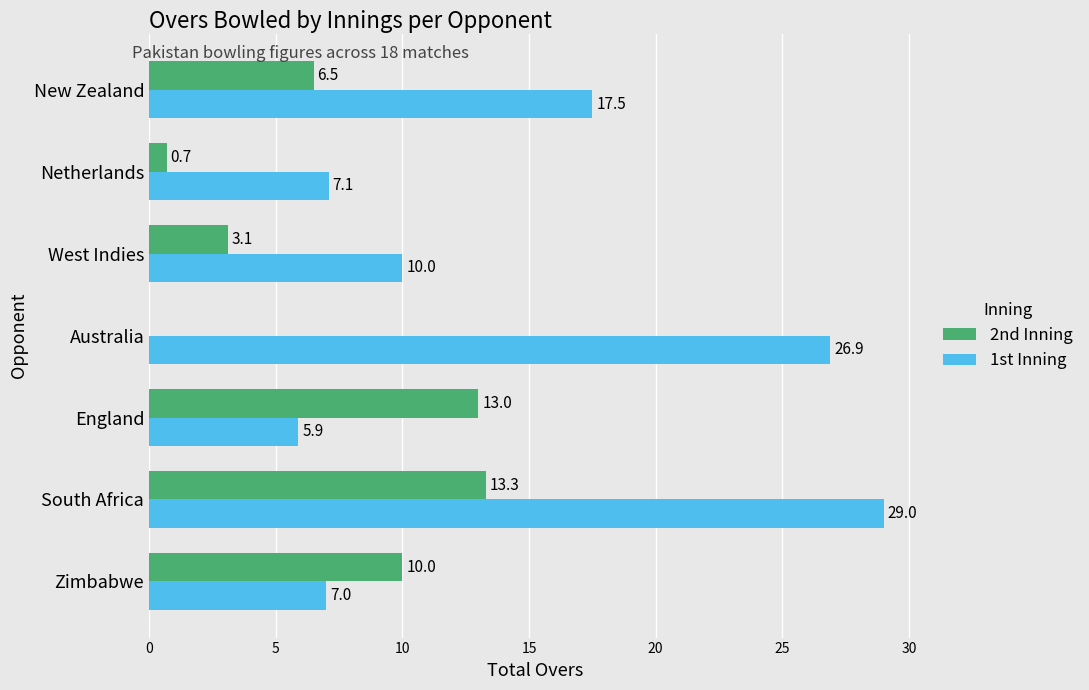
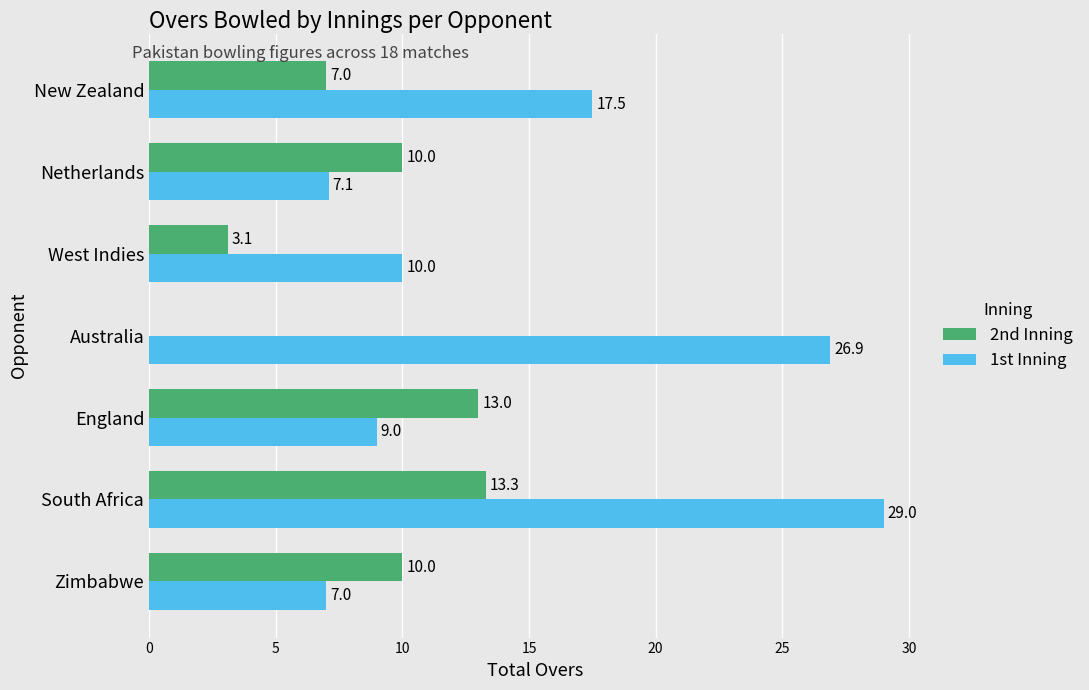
2nd Inning, New Zealand: 6.5 -> 7.0
2nd Inning, Netherlands: 0.7 -> 10.0
1st Inning, England: 5.9 -> 9.0
